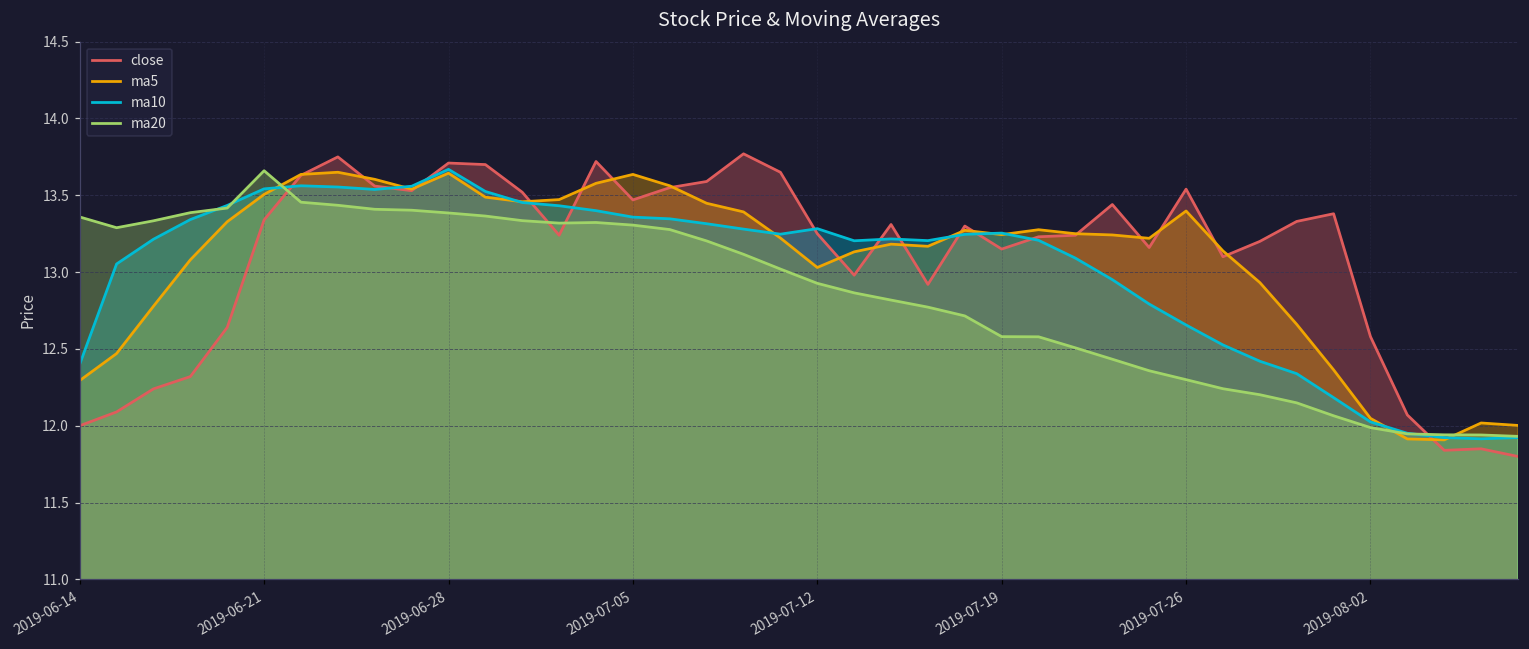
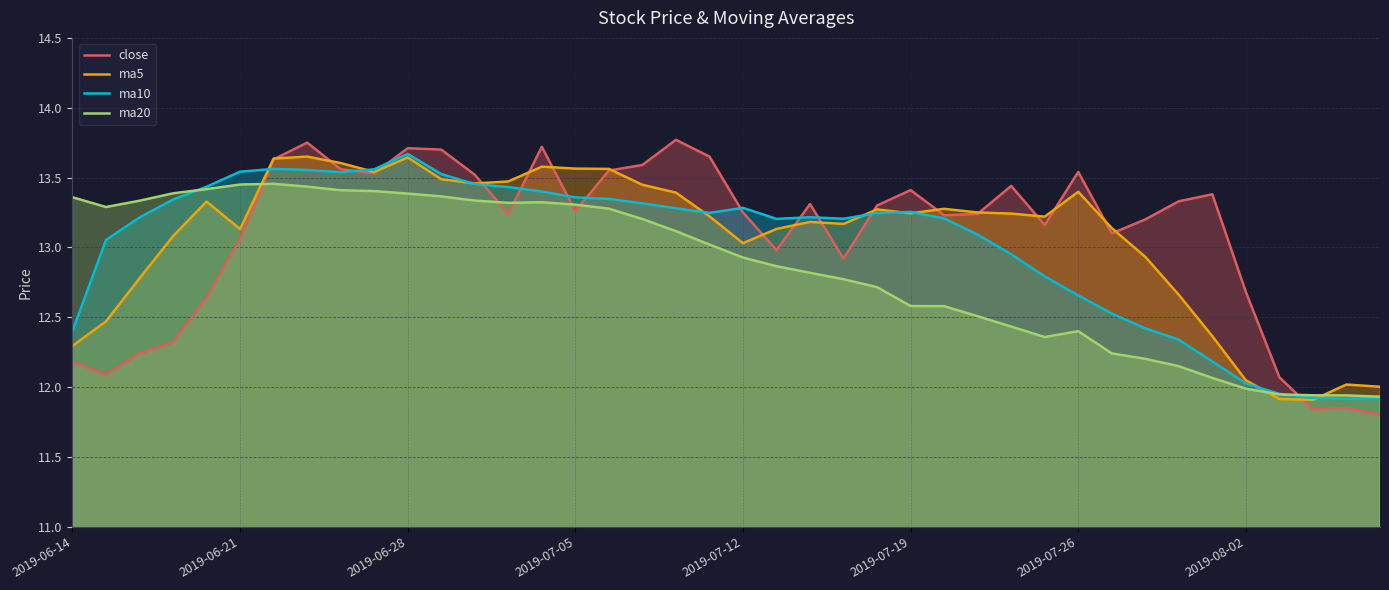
close, 2019-06-14: 12.00 -> 12.18
close, 2019-06-21: 13.34 -> 13.06
ma5, 2019-06-21: 13.51 -> 13.13
ma20, 2019-06-21: 13.66 -> 13.45
close, 2019-07-05: 13.47 -> 13.26
ma5, 2019-07-05: 13.64 -> 13.56
close, 2019-07-19: 13.15 -> 13.41
ma20, 2019-07-26: 12.3 -> 12.4
close, 2019-08-02: 12.58 -> 12.68
